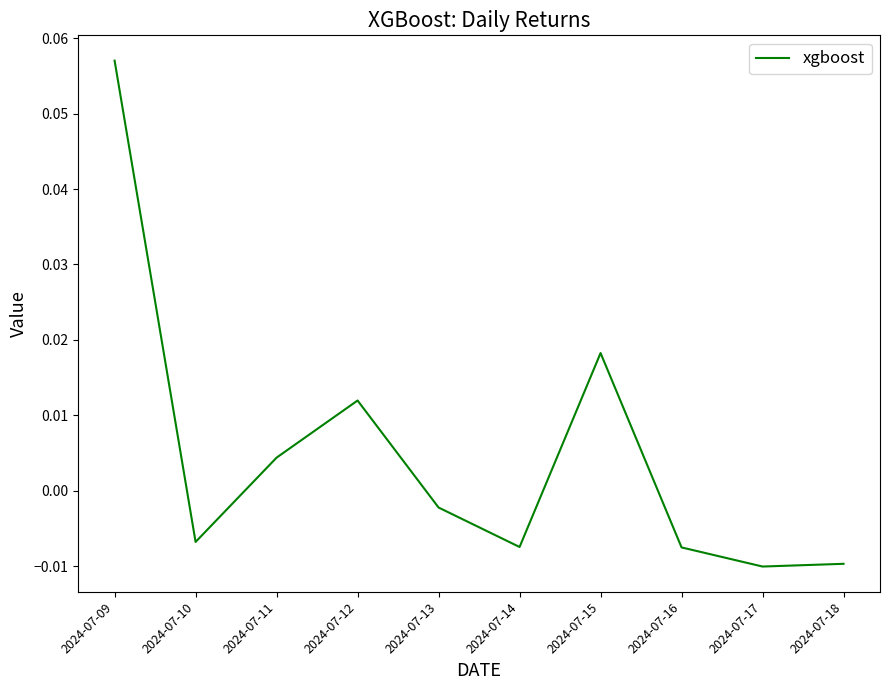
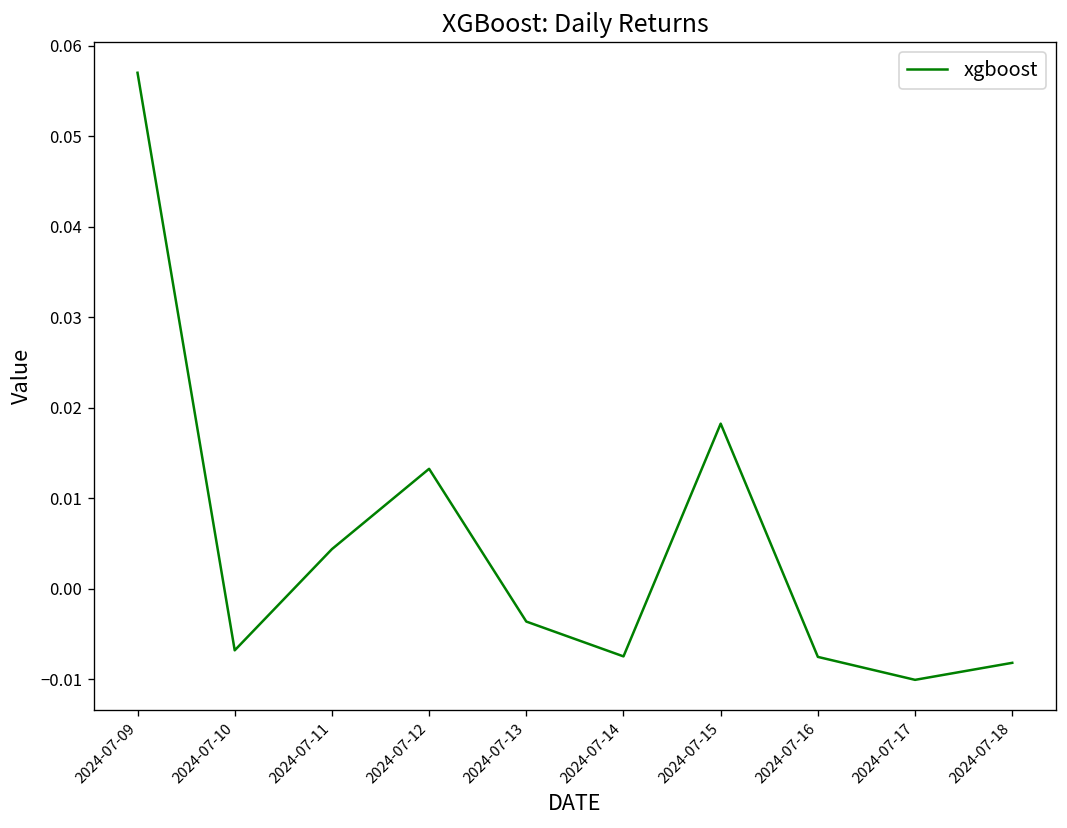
2024-07-12: 0.012 -> 0.013
2024-07-13: -0.002 -> -0.004
2024-07-18: -0.010 -> -0.008
